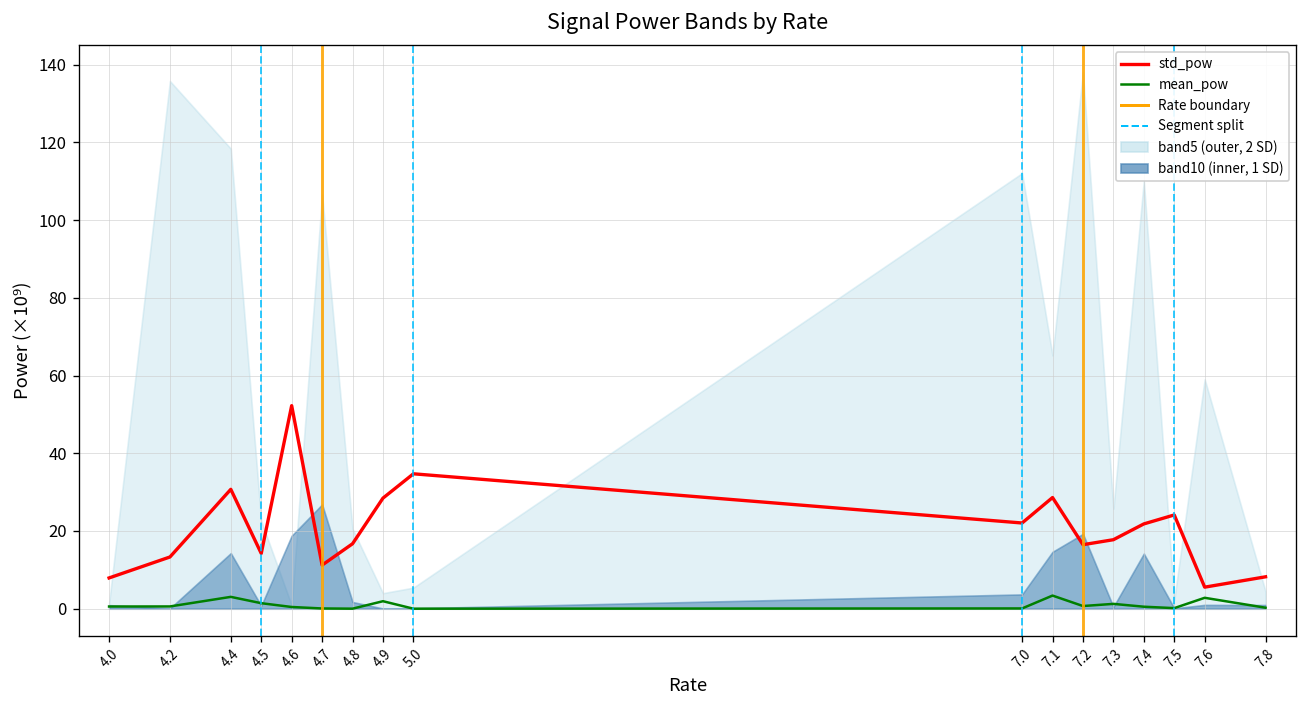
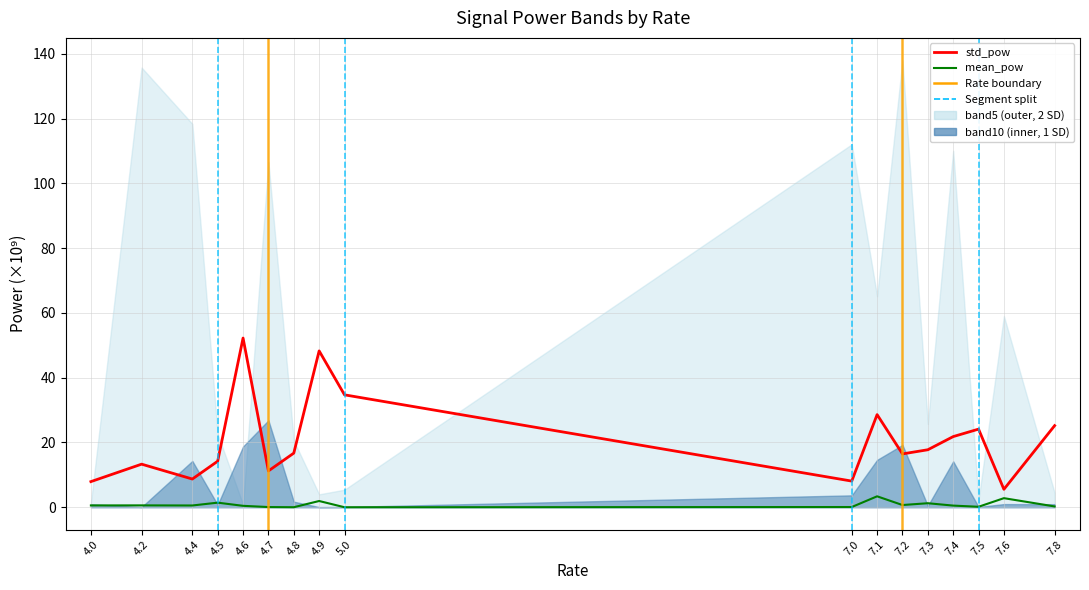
std_pow, 4.4: 31 -> 9
mean_pow, 4.4: 3 -> 1
std_pow, 4.9: 28 -> 48
std_pow, 7.0: 22 -> 8
std_pow, 7.8: 8 -> 25
